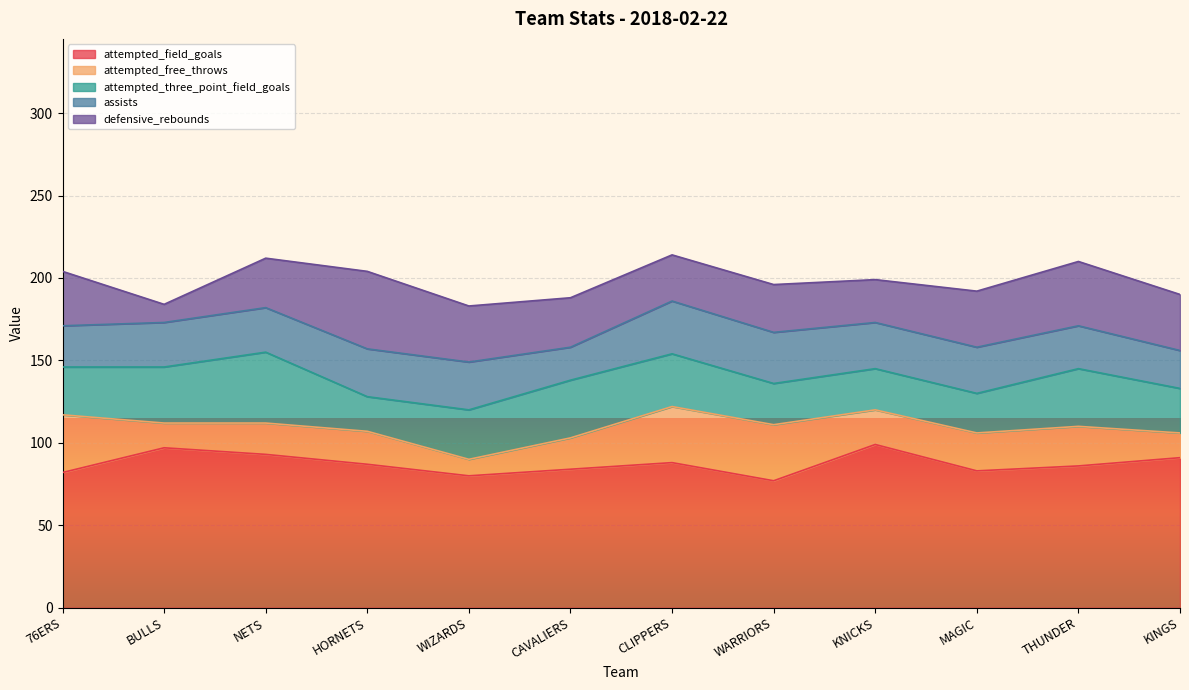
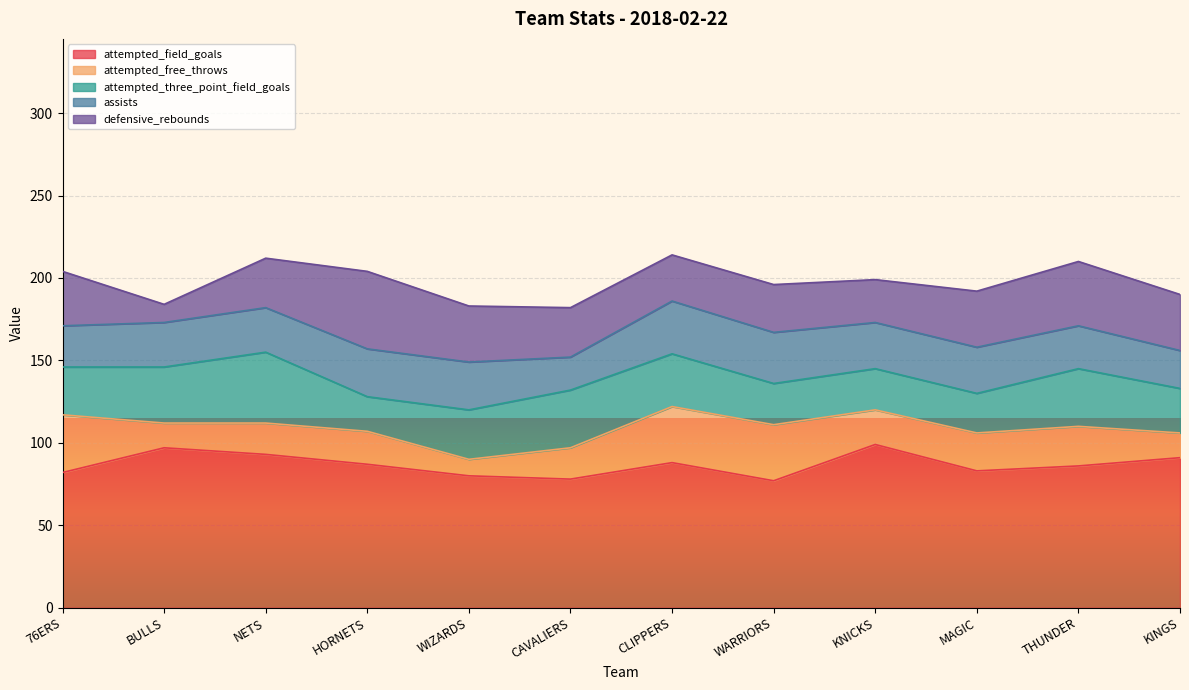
attempted_field_goals, CAVALIERS: 84 -> 78
